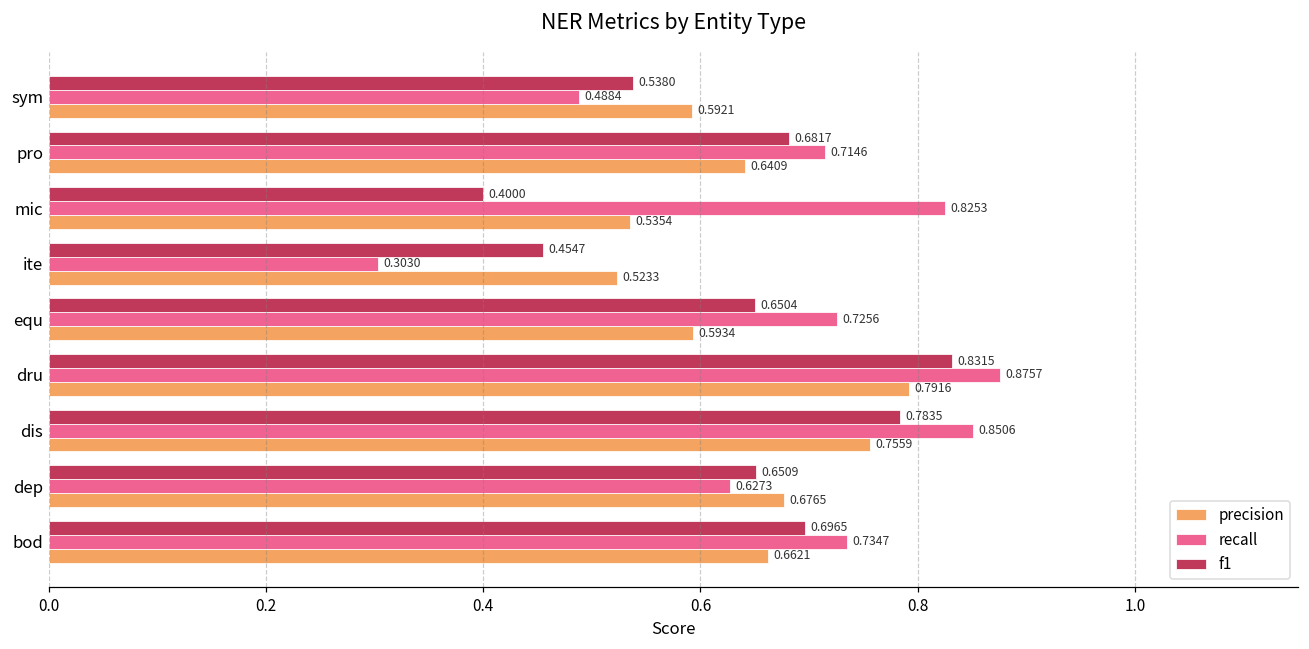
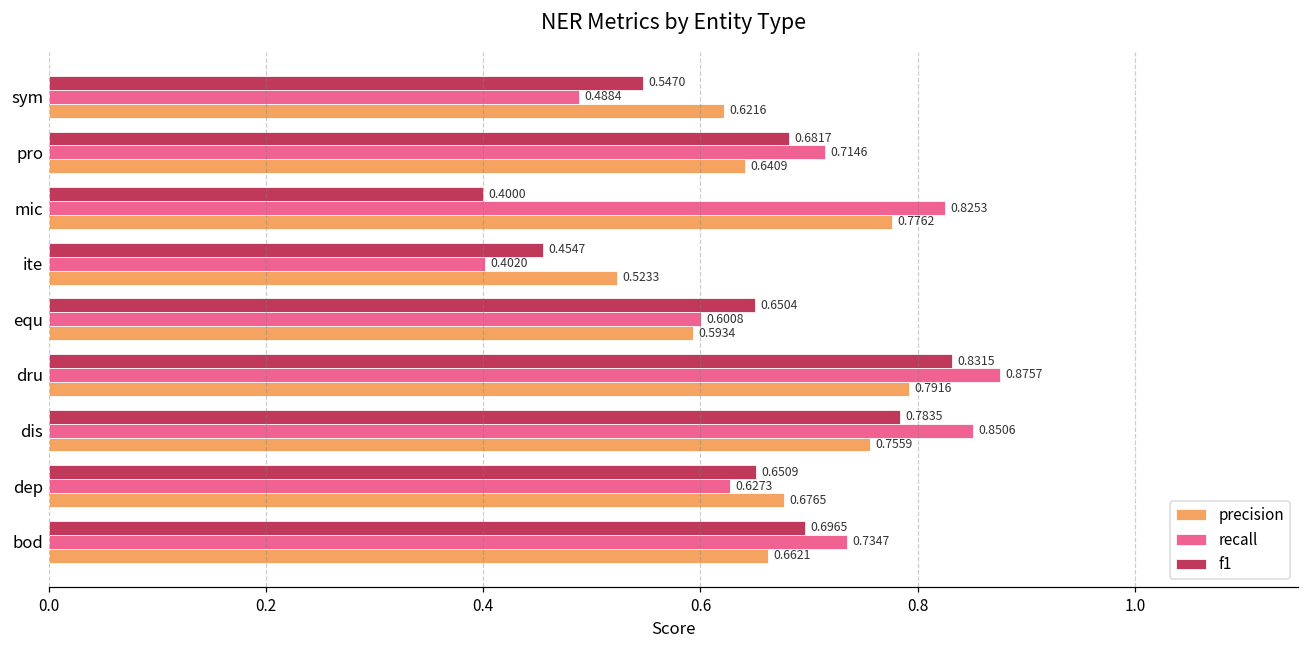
f1, sym: 0.5380 -> 0.5470
precision, sym: 0.5921 -> 0.6216
precision, mic: 0.5354 -> 0.7762
recall, ite: 0.3030 -> 0.4020
recall, equ: 0.7256 -> 0.6008
